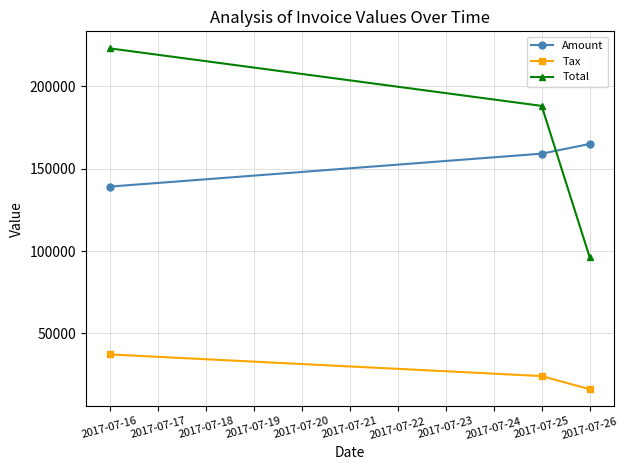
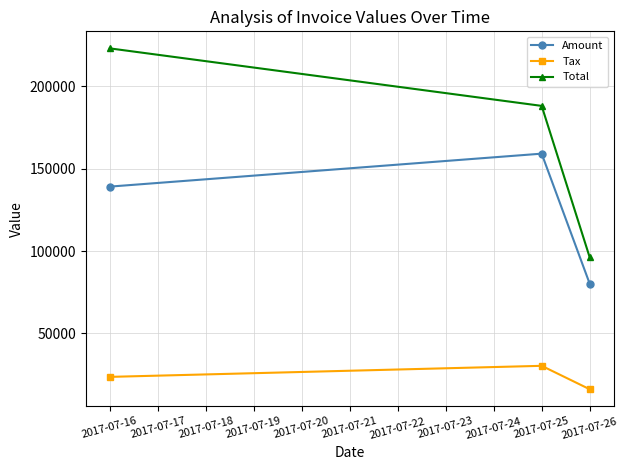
Tax, 2017-07-16: 37000 -> 24000
Tax, 2017-07-25: 24000 -> 30000
Amount, 2017-07-26: 165000 -> 80000
